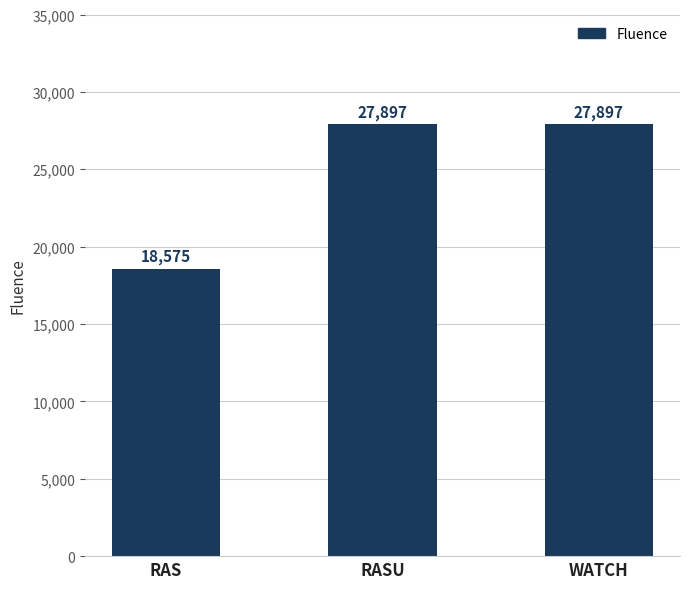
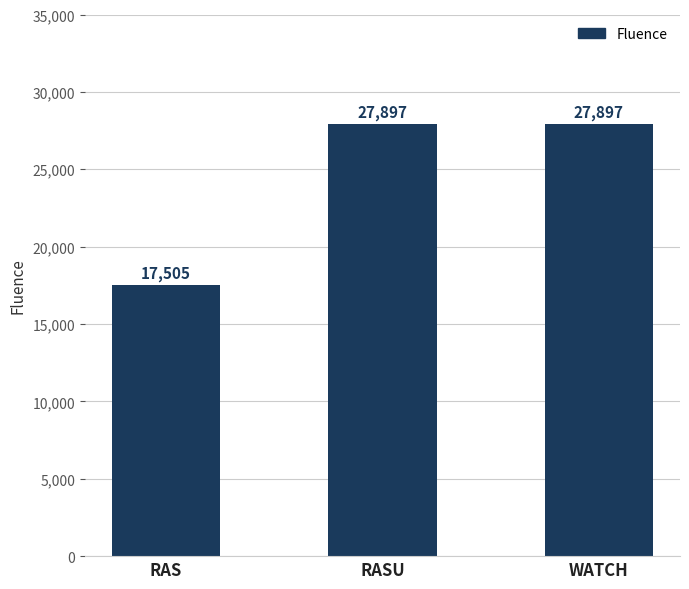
RAS: 18,575 -> 17,505
